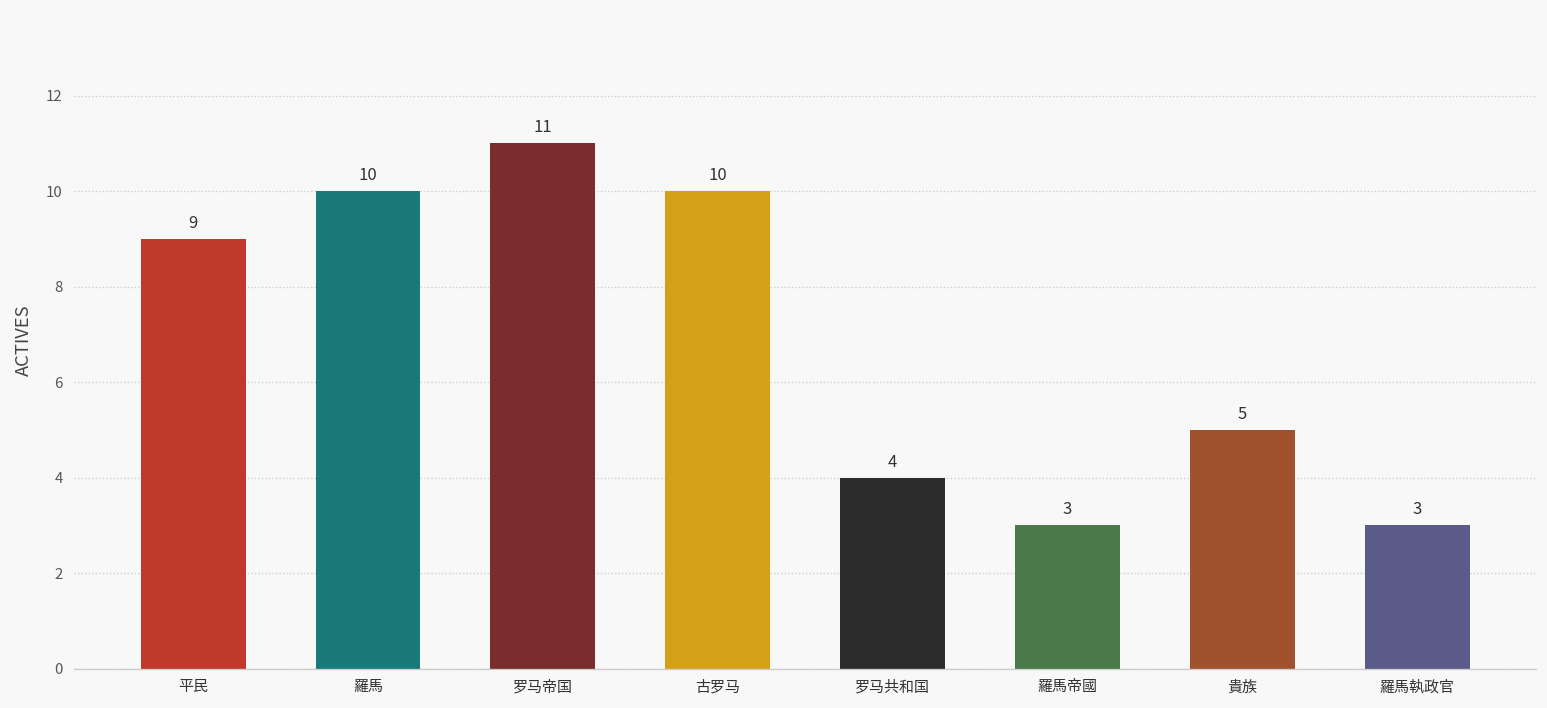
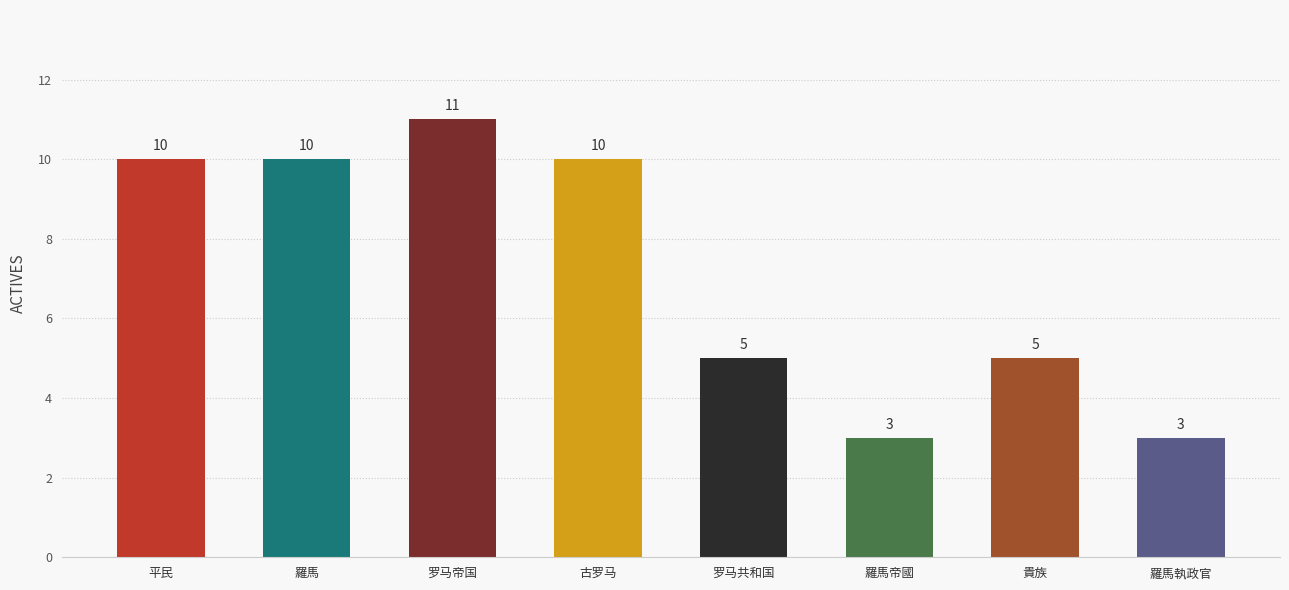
平民: 9 -> 10
罗马共和国: 4 -> 5
